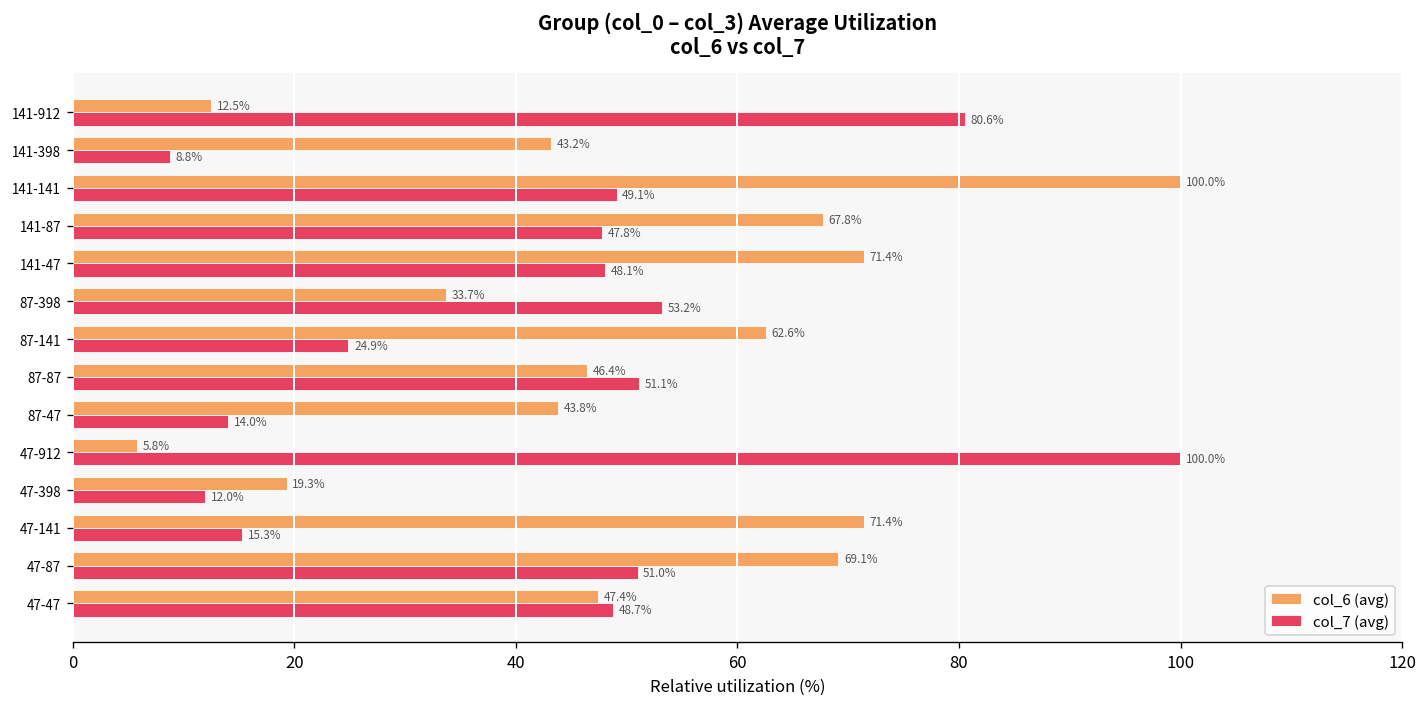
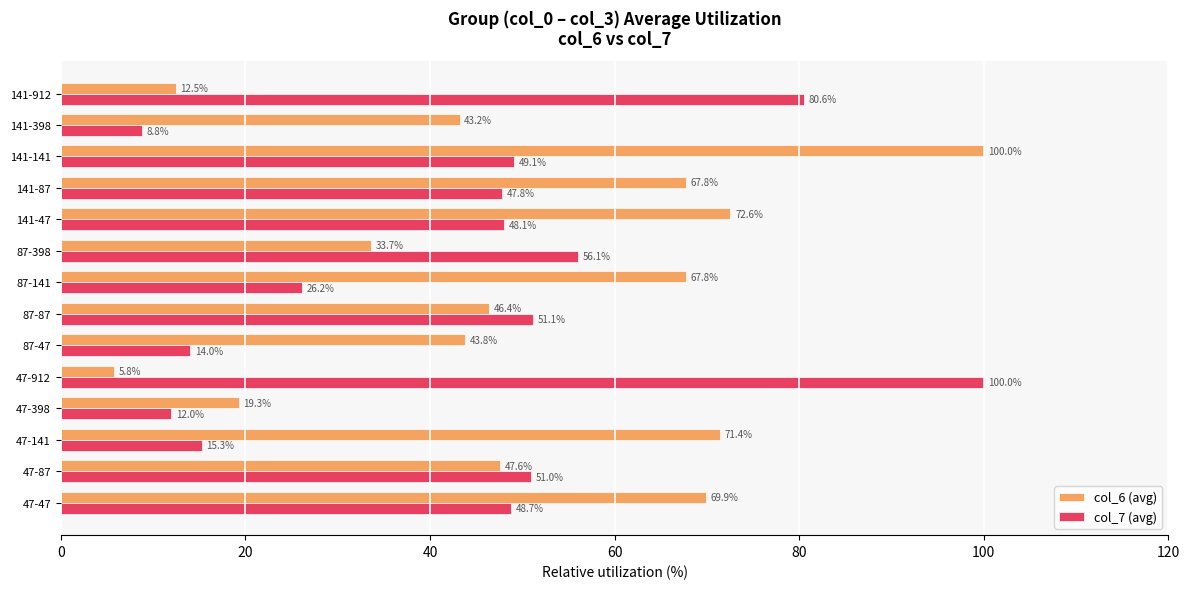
col_6 (avg), 141-47: 71.4% -> 72.6%
col_7 (avg), 87-398: 53.2% -> 56.1%
col_6 (avg), 87-141: 62.6% -> 67.8%
col_7 (avg), 87-141: 24.9% -> 26.2%
col_6 (avg), 47-87: 69.1% -> 47.6%
col_6 (avg), 47-47: 47.4% -> 69.9%
